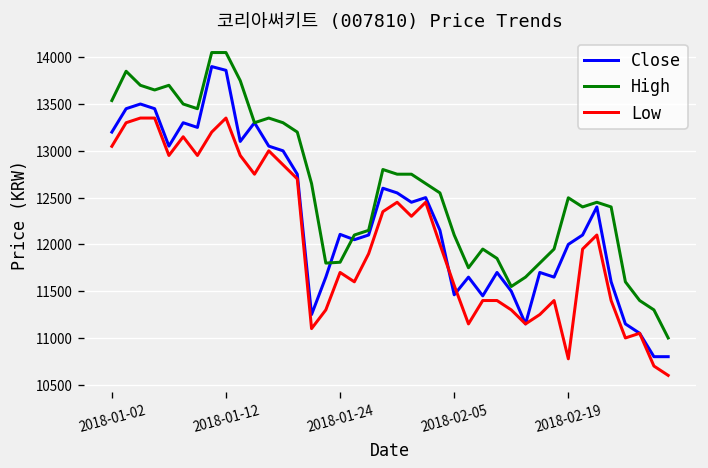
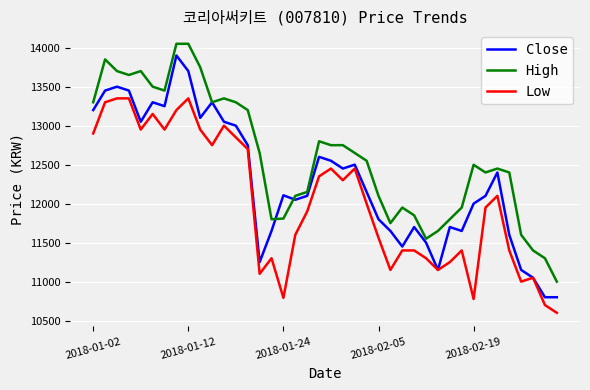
High, 2018-01-02: 13500 -> 13300
Low, 2018-01-02: 13000 -> 12900
Close, 2018-01-12: 13900 -> 13700
Low, 2018-01-24: 11700 -> 10800
Close, 2018-02-05: 11500 -> 11800
